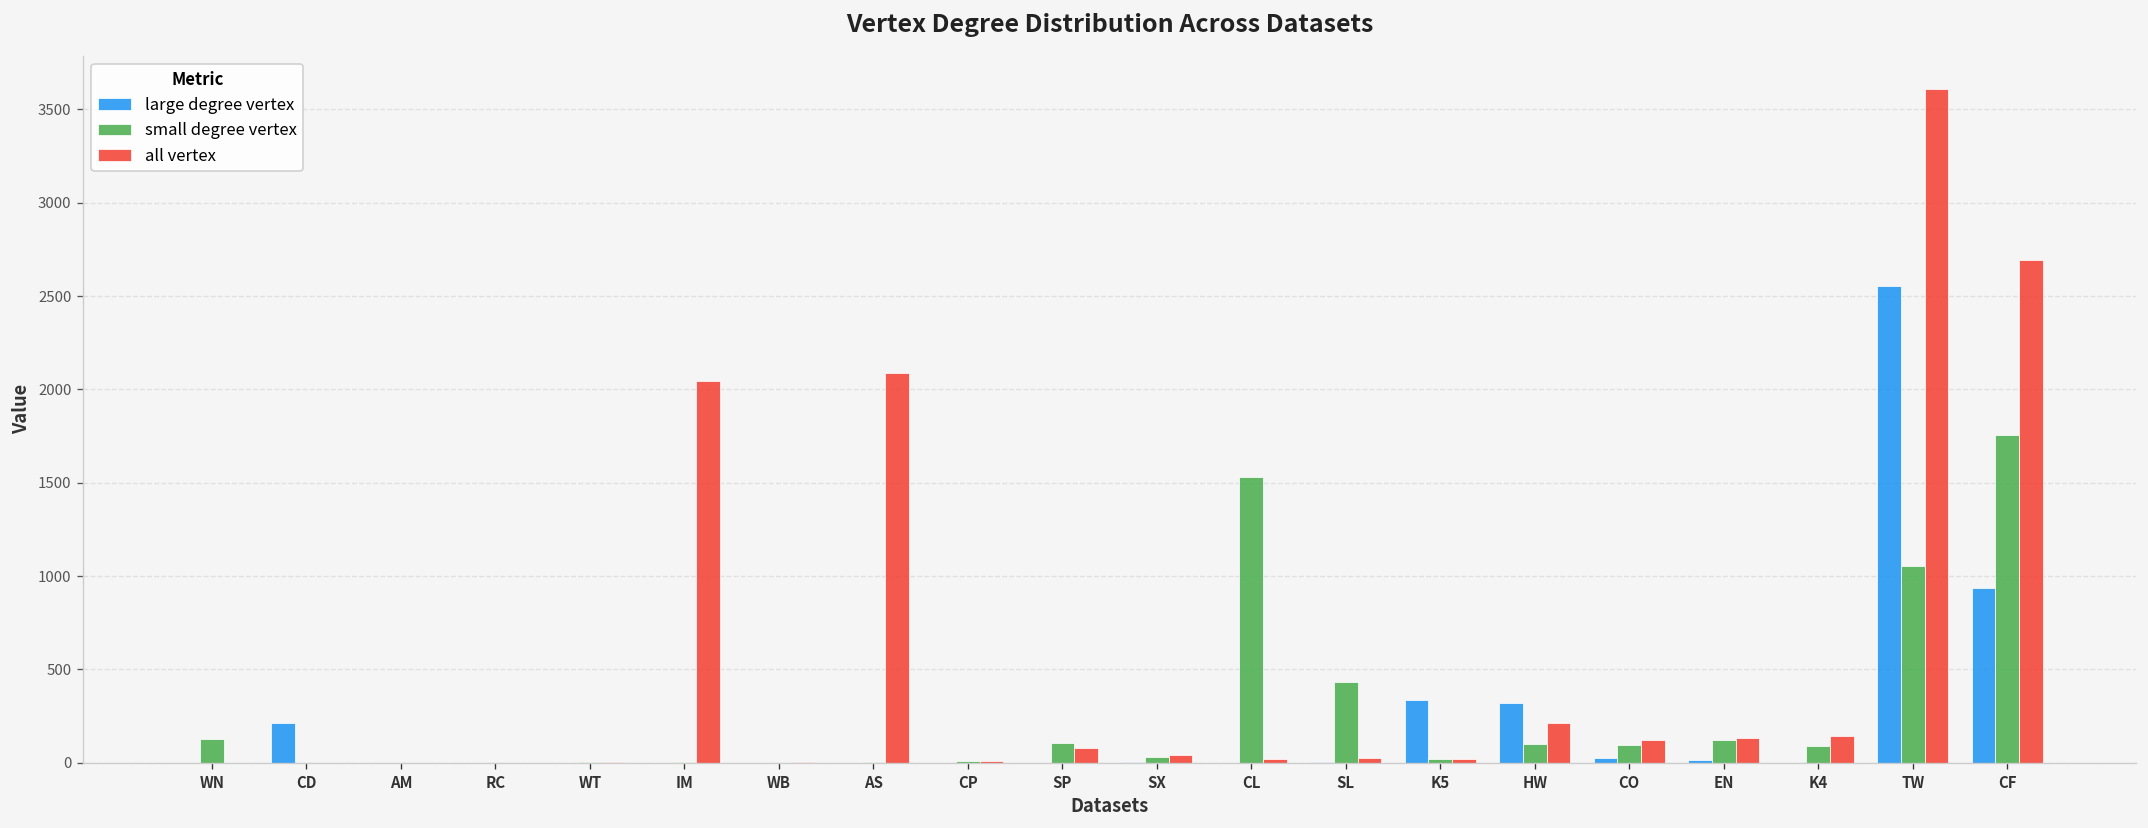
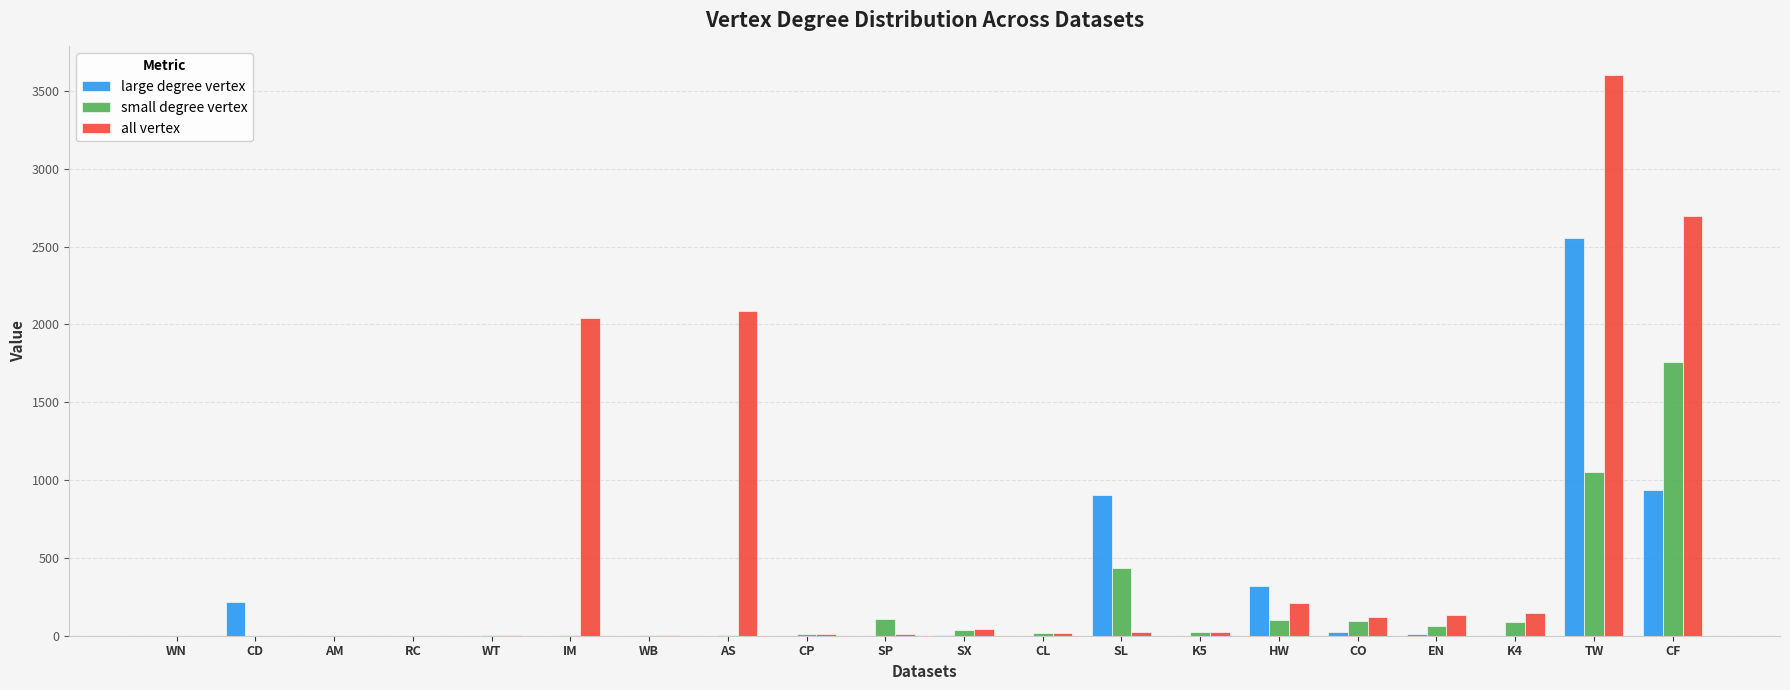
small degree vertex, WN: 130 -> 0
all vertex, SP: 80 -> 10
small degree vertex, CL: 1530 -> 20
large degree vertex, SL: 0 -> 910
large degree vertex, K5: 340 -> 0
small degree vertex, EN: 120 -> 70
